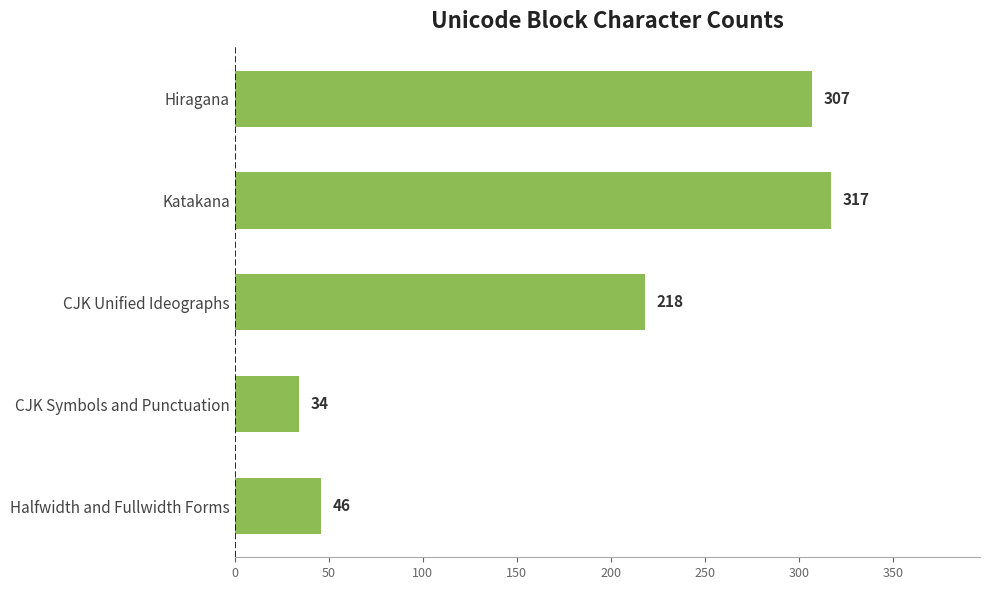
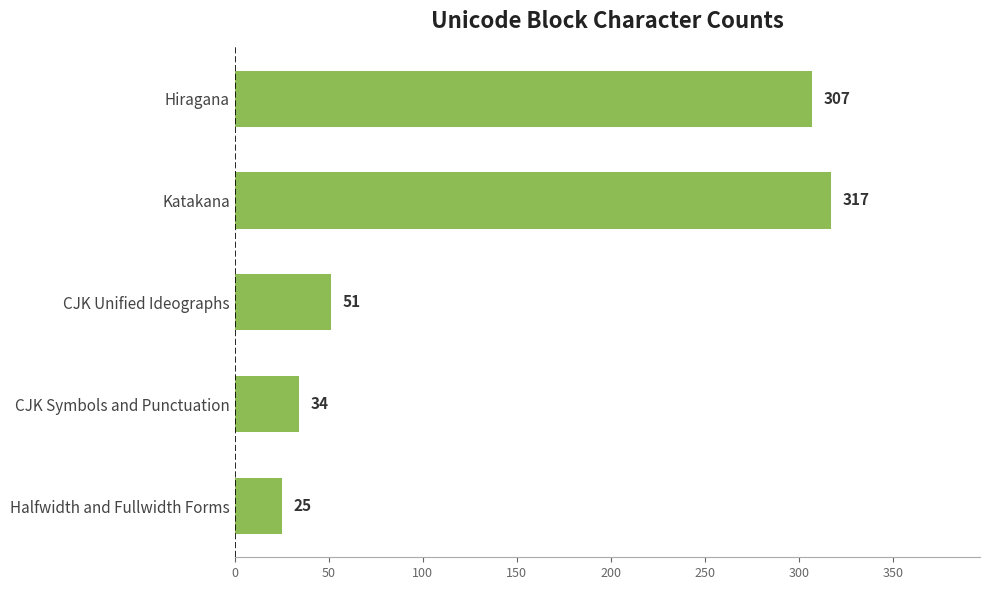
CJK Unified Ideographs: 218 -> 51
Halfwidth and Fullwidth Forms: 46 -> 25
